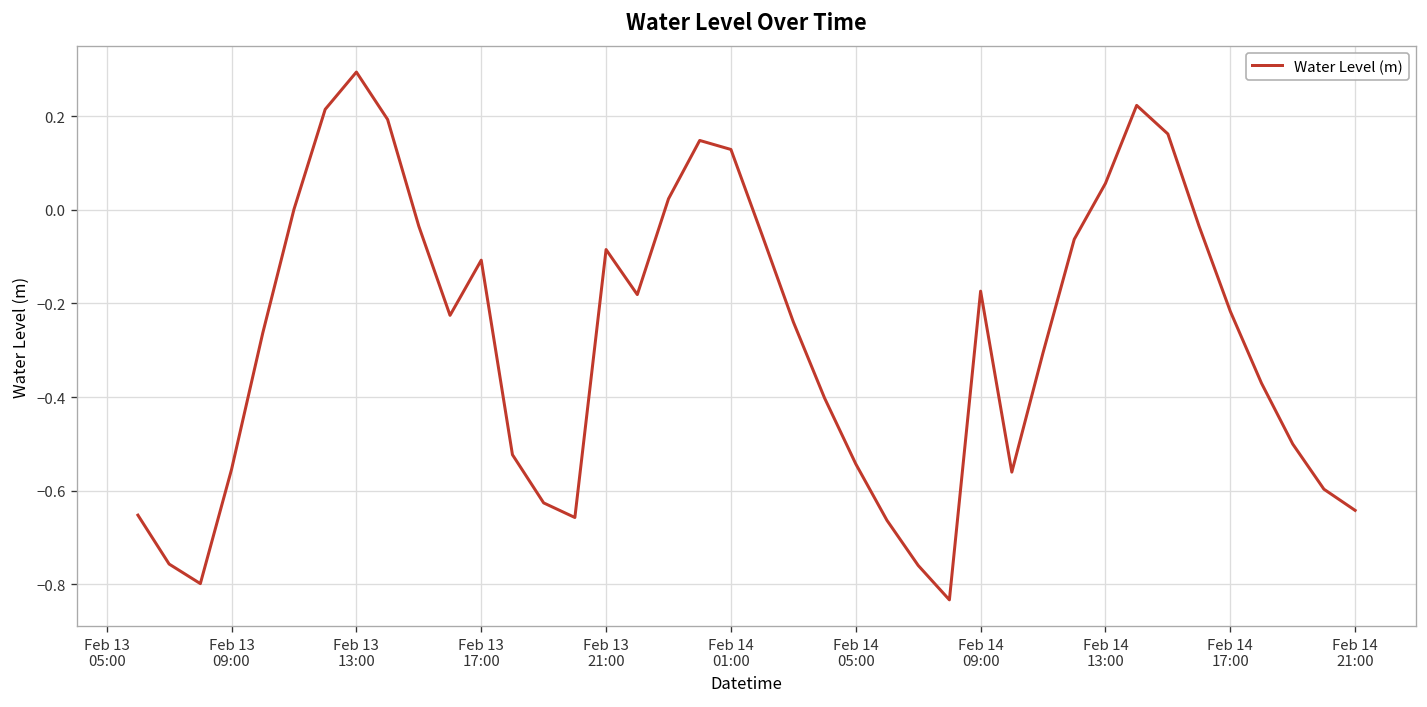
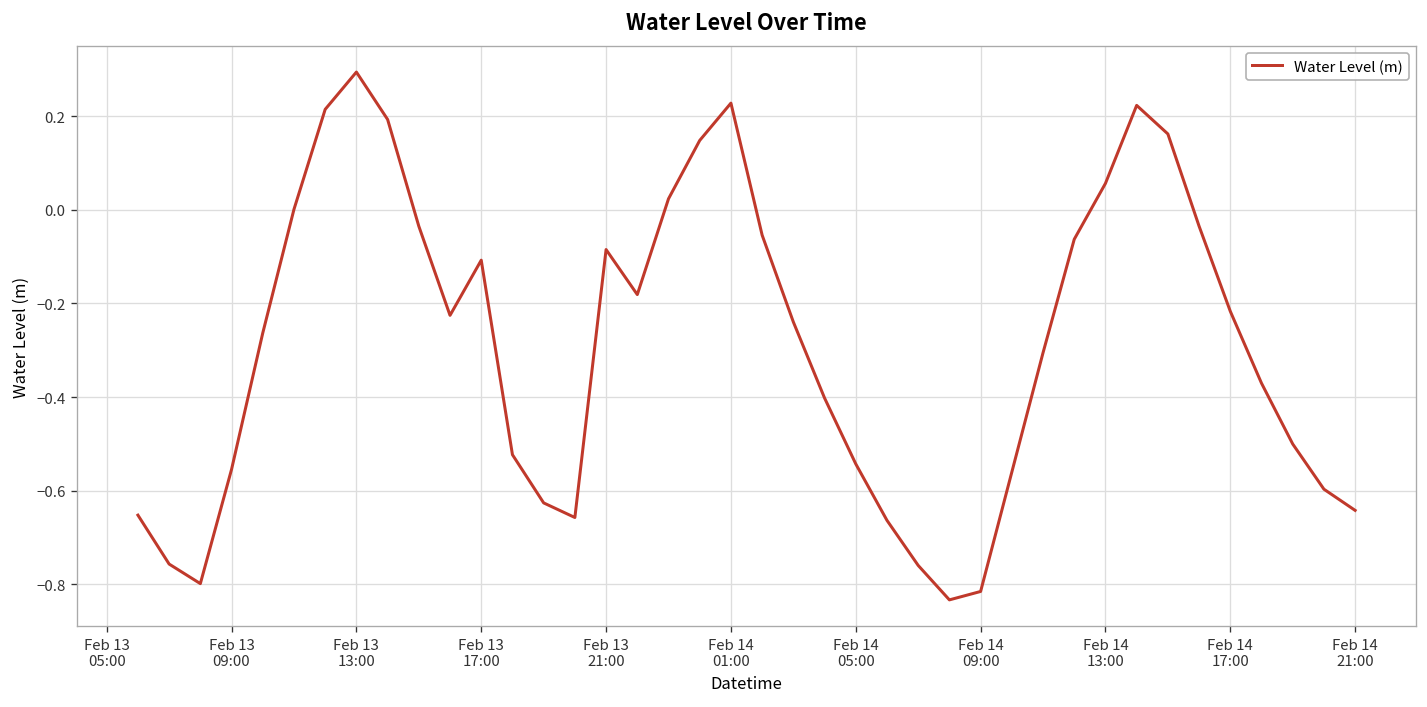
Feb 14 01:00: 0.13 -> 0.23
Feb 14 09:00: -0.17 -> -0.82
